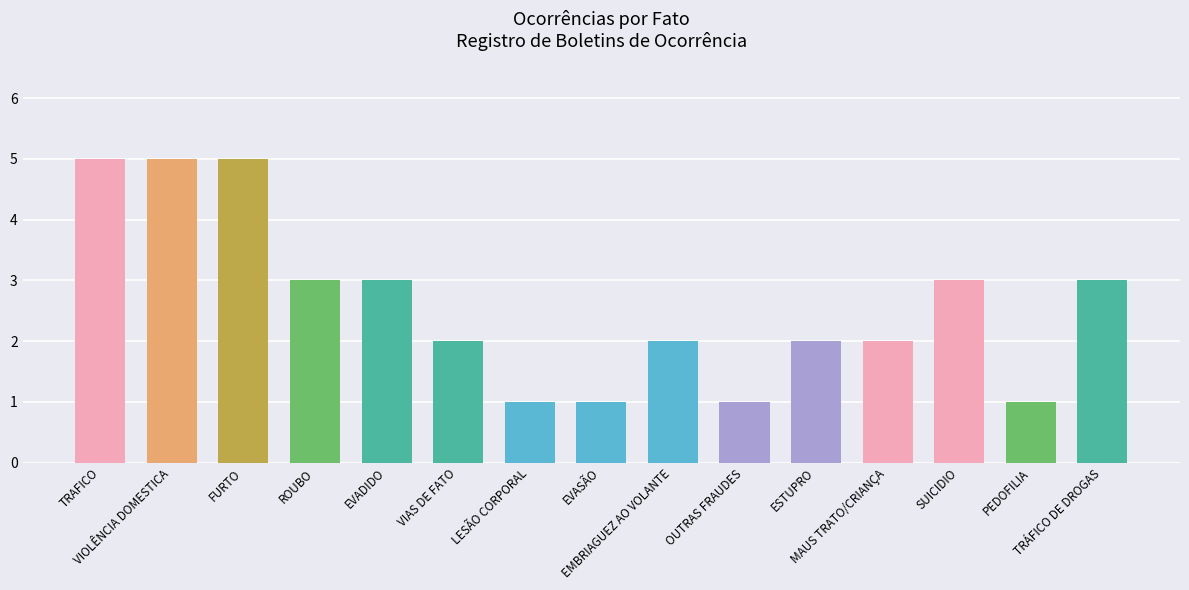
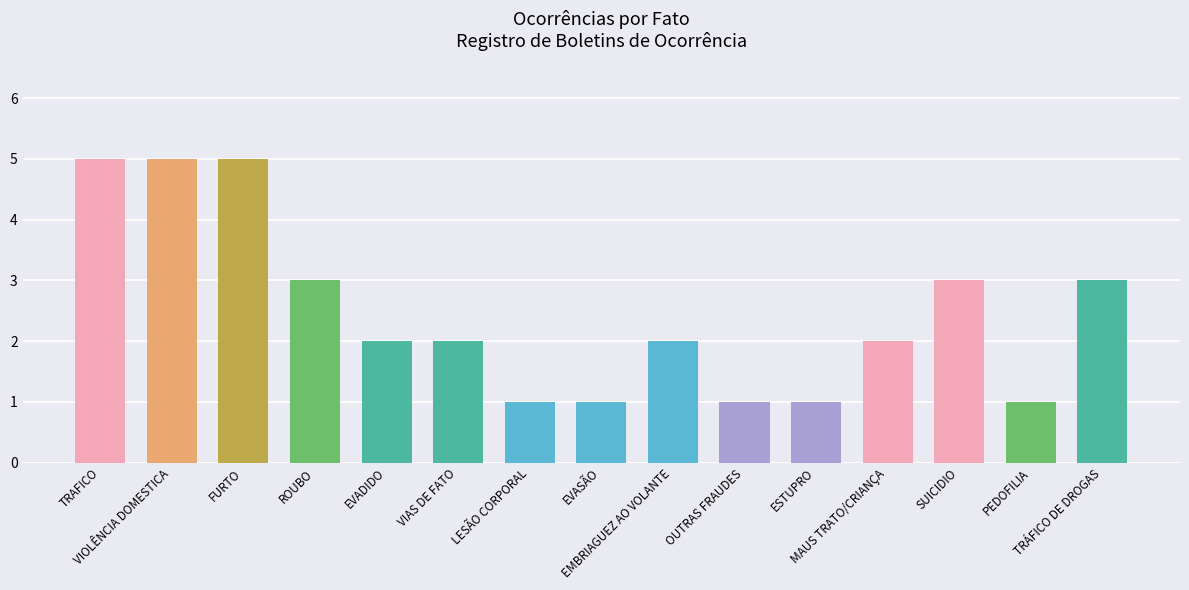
EVADIDO: 3 -> 2
ESTUPRO: 2 -> 1
